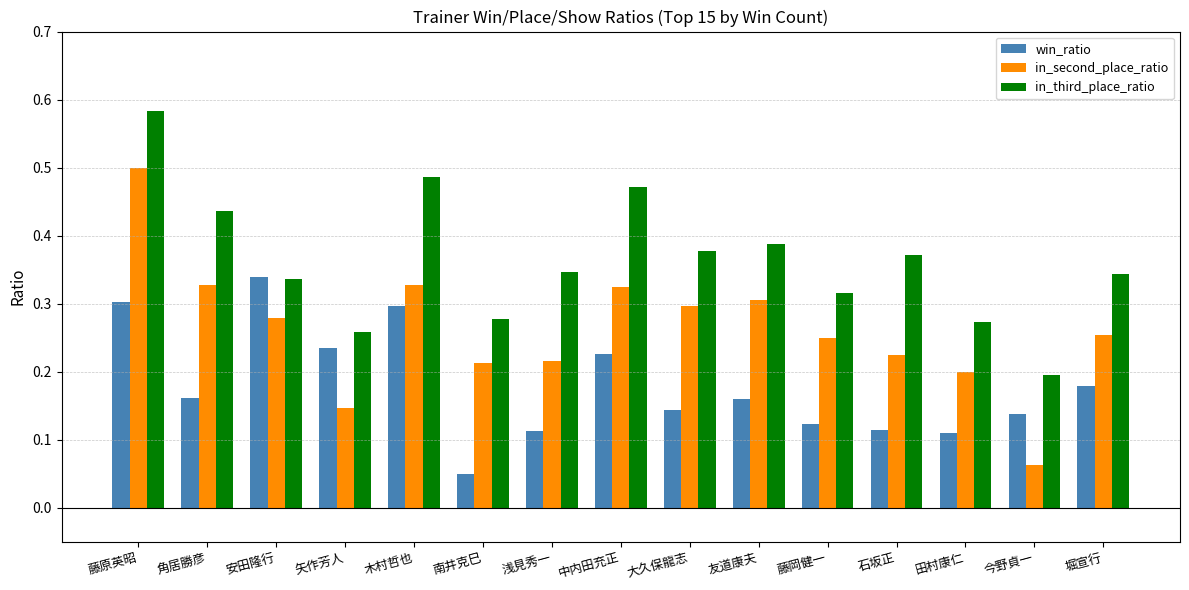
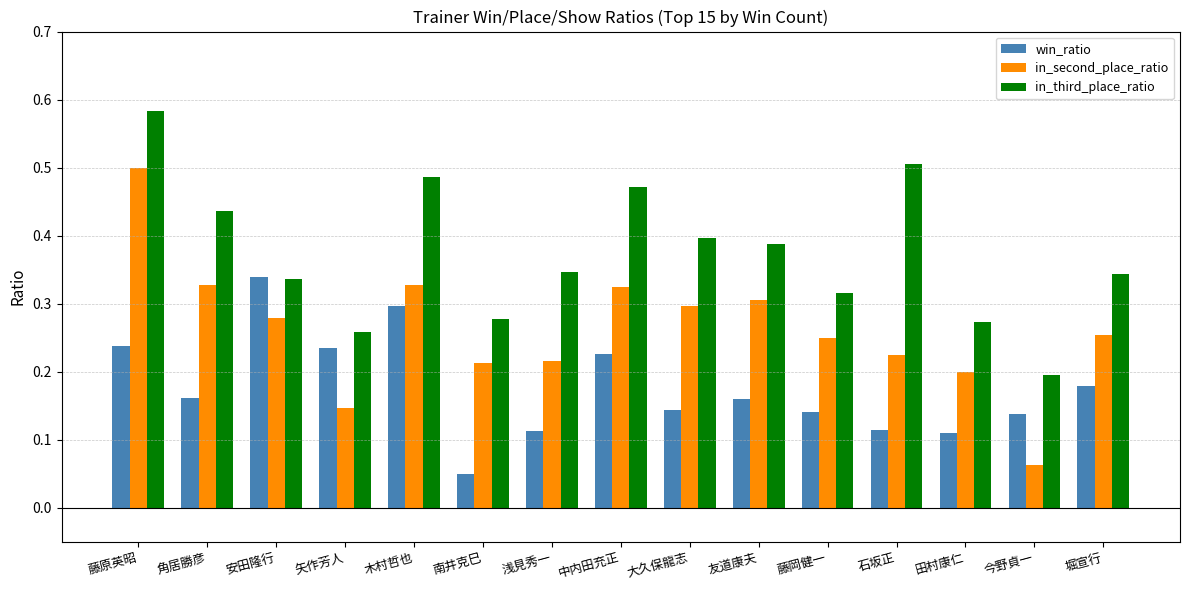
win_ratio, 藤原英昭: 0.30 -> 0.24
in_third_place_ratio, 大久保龍志: 0.38 -> 0.40
win_ratio, 藤岡健一: 0.12 -> 0.14
in_third_place_ratio, 石坂正: 0.37 -> 0.51
